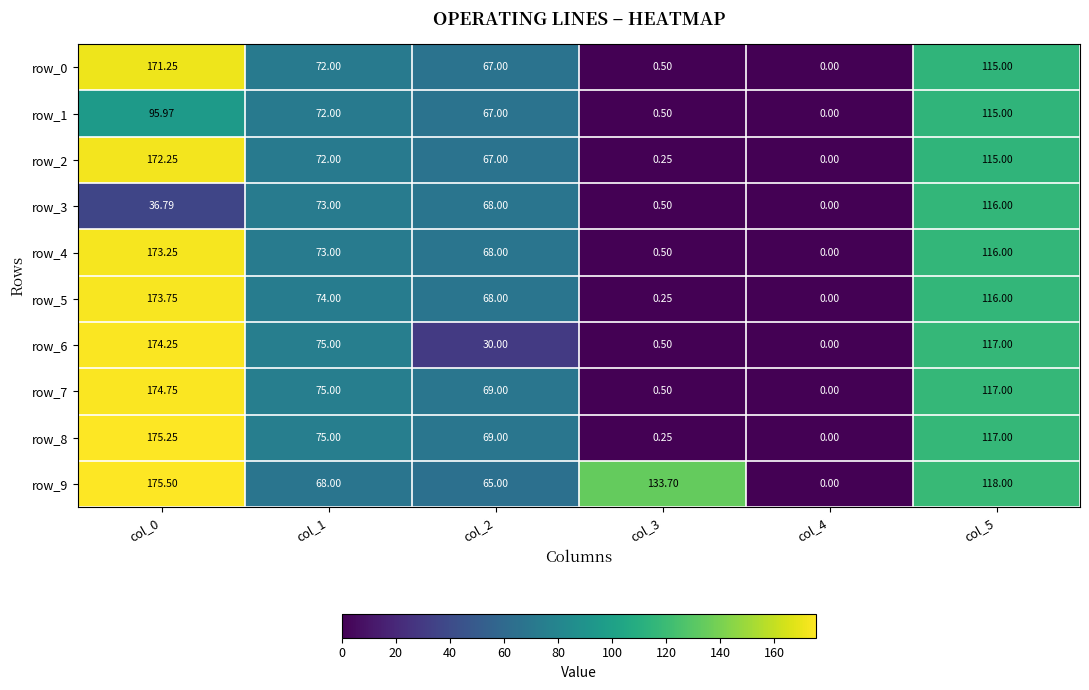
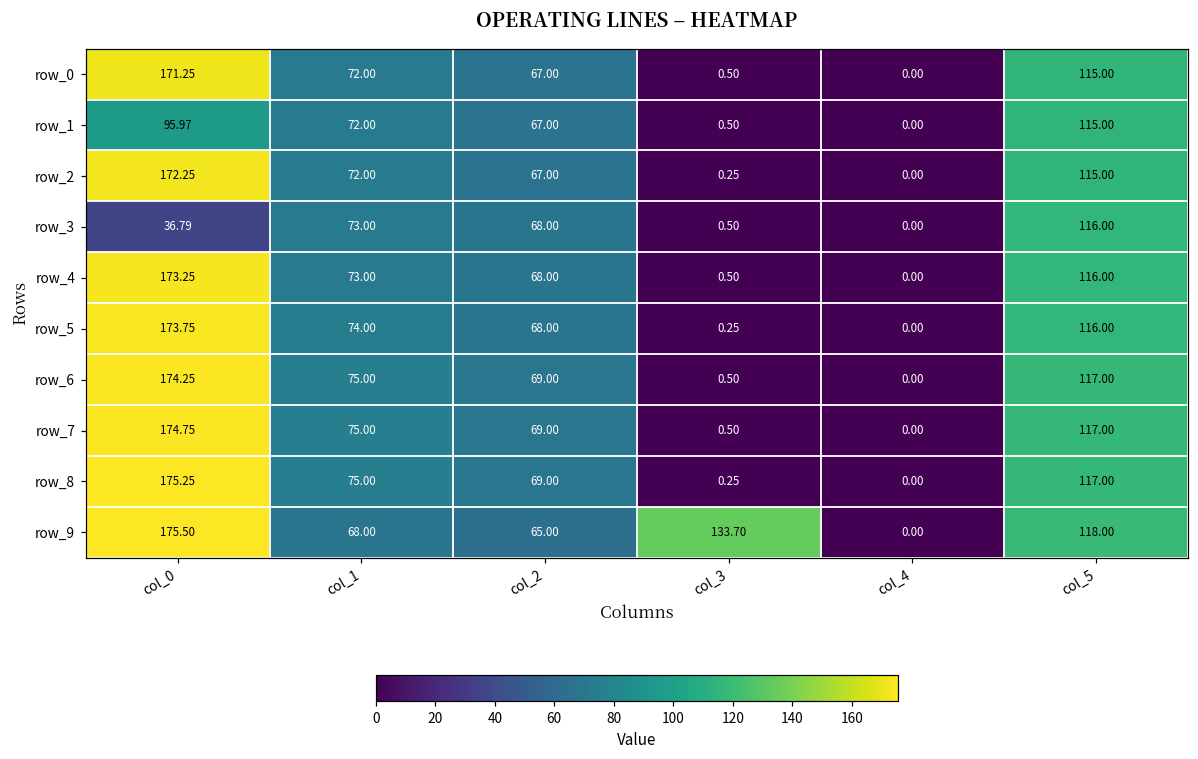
row_6, col_2: 30.00 -> 69.00
